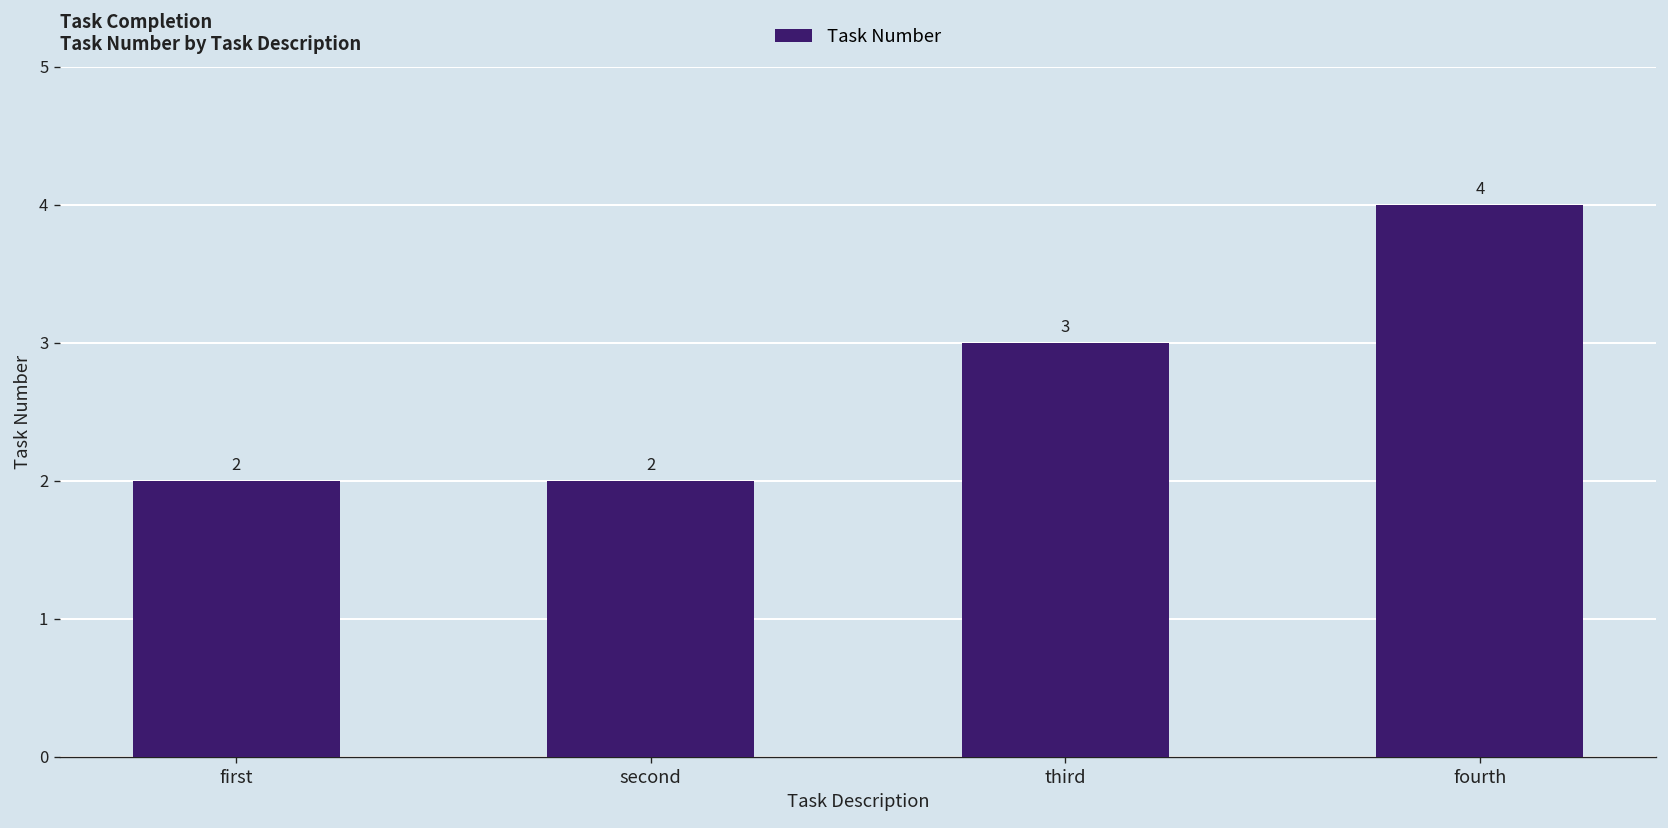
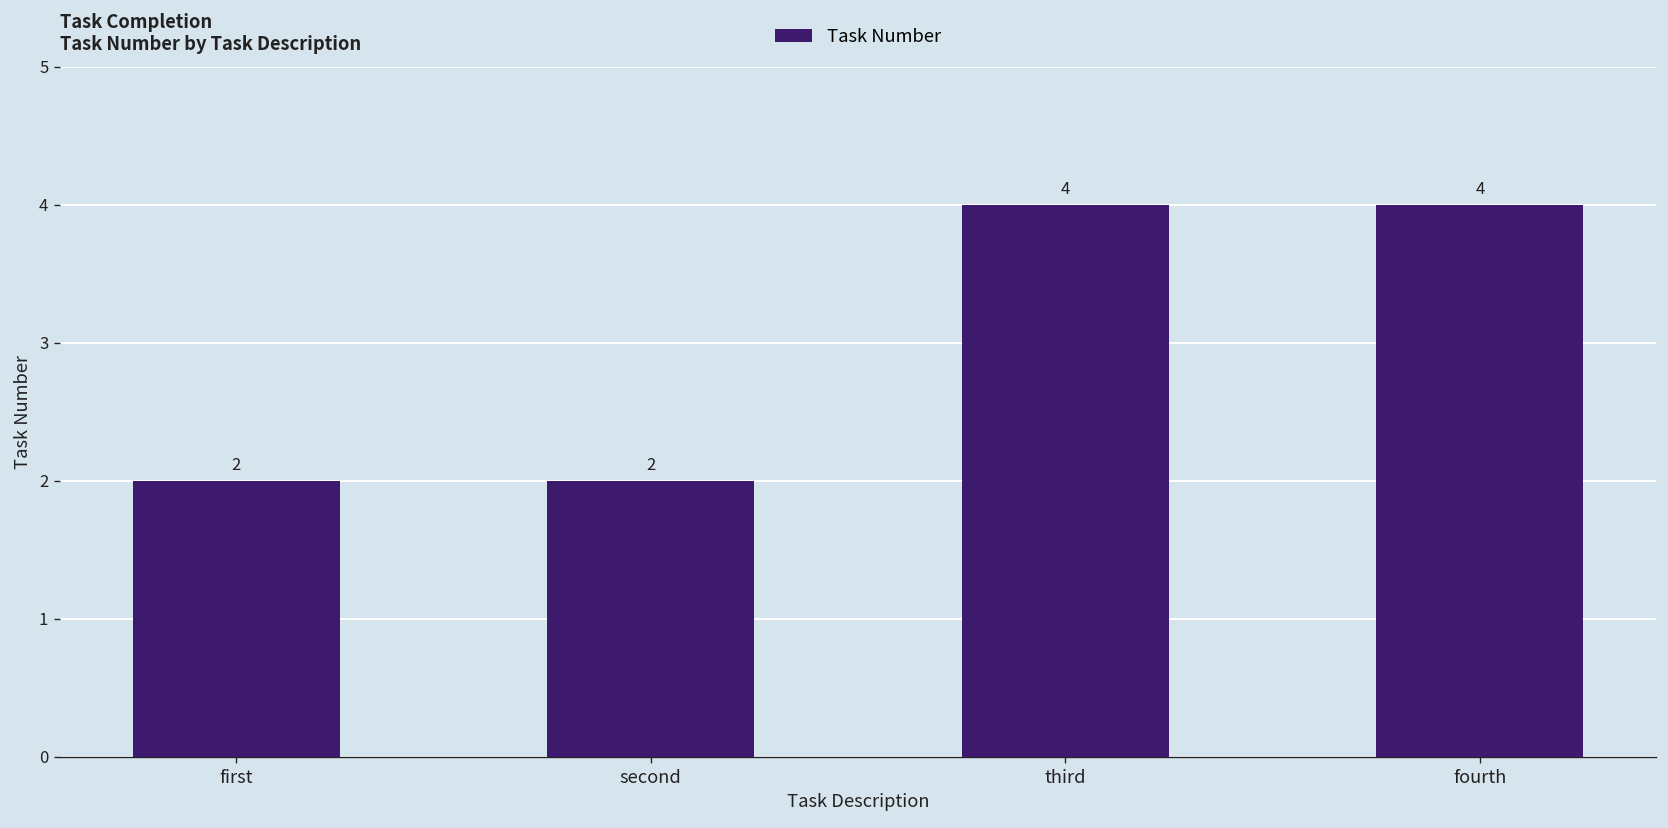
third: 3 -> 4
